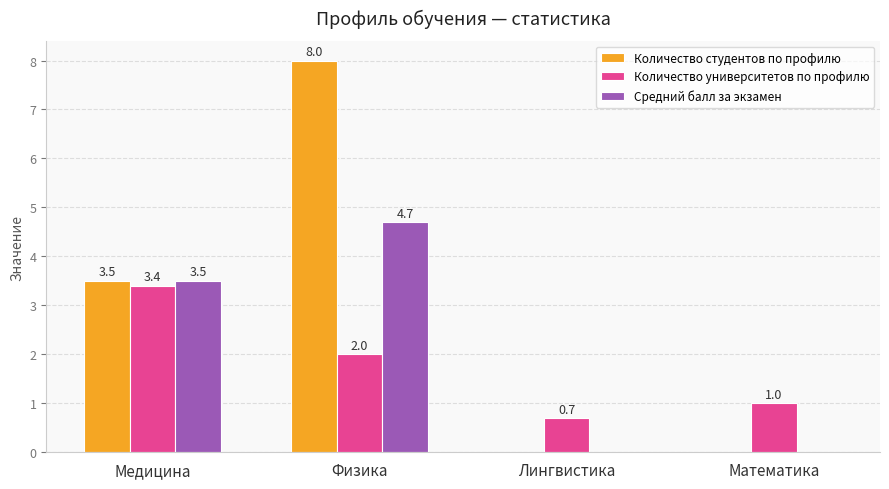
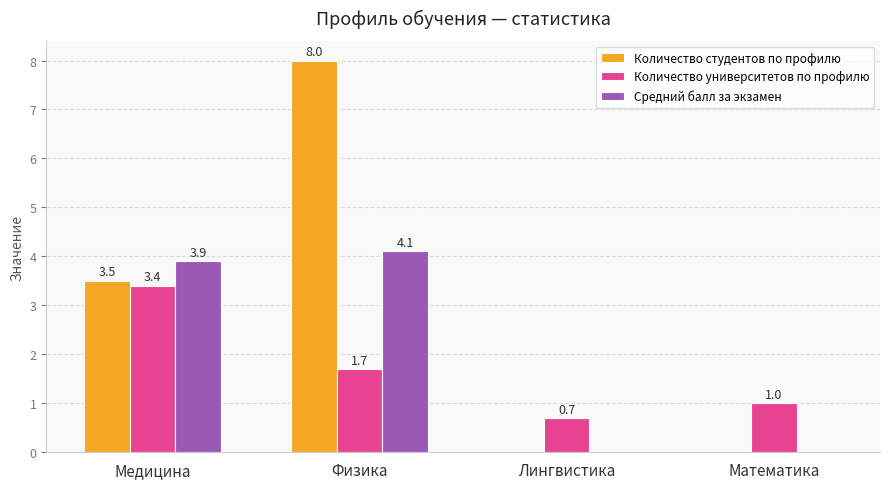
Средний балл за экзамен, Медицина: 3.5 -> 3.9
Количество университетов по профилю, Физика: 2.0 -> 1.7
Средний балл за экзамен, Физика: 4.7 -> 4.1
